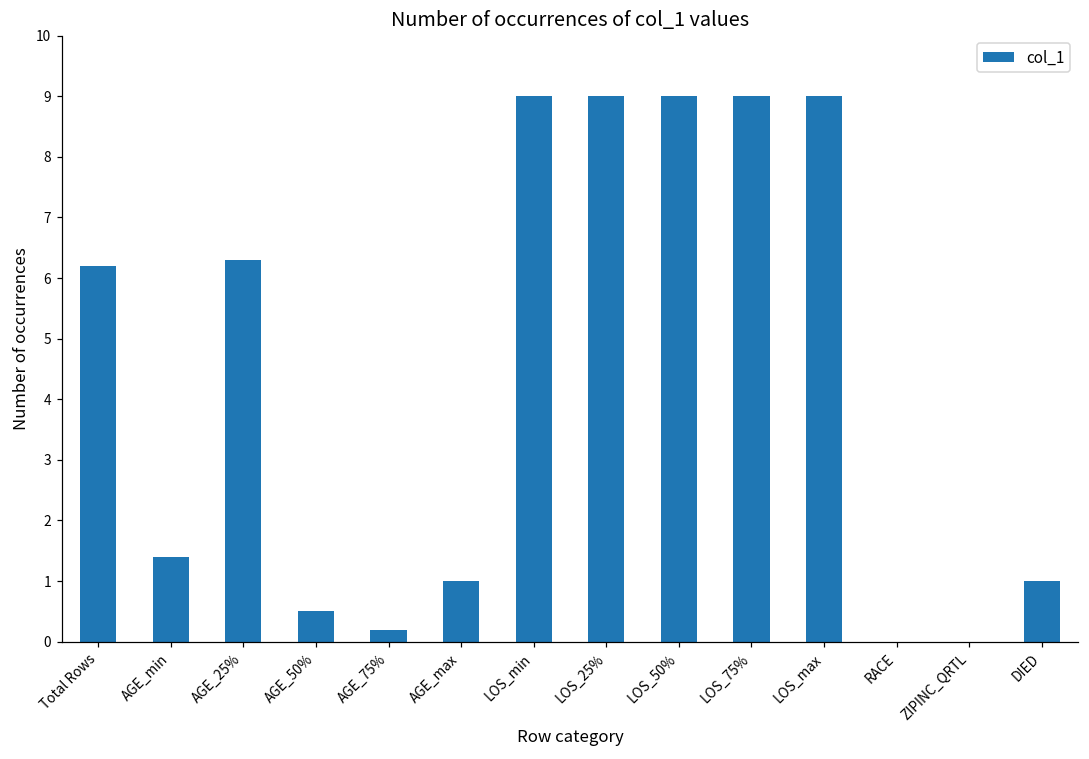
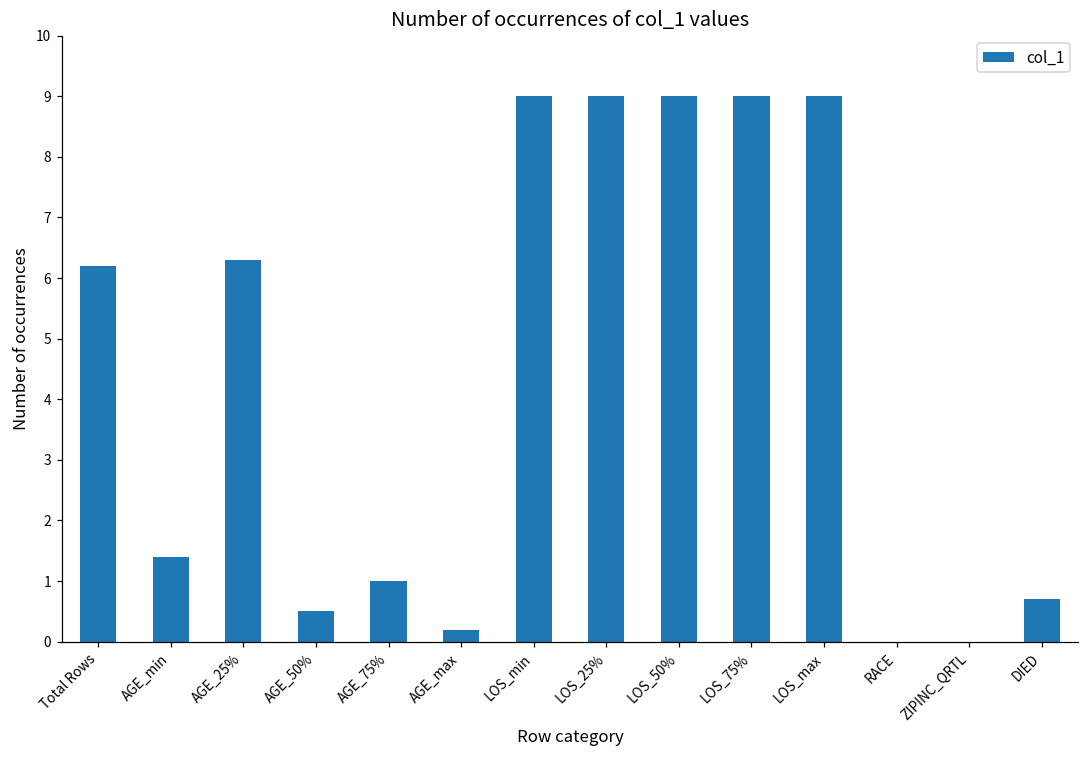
AGE_75%: 0.2 -> 1.0
AGE_max: 1.0 -> 0.2
DIED: 1.0 -> 0.7
